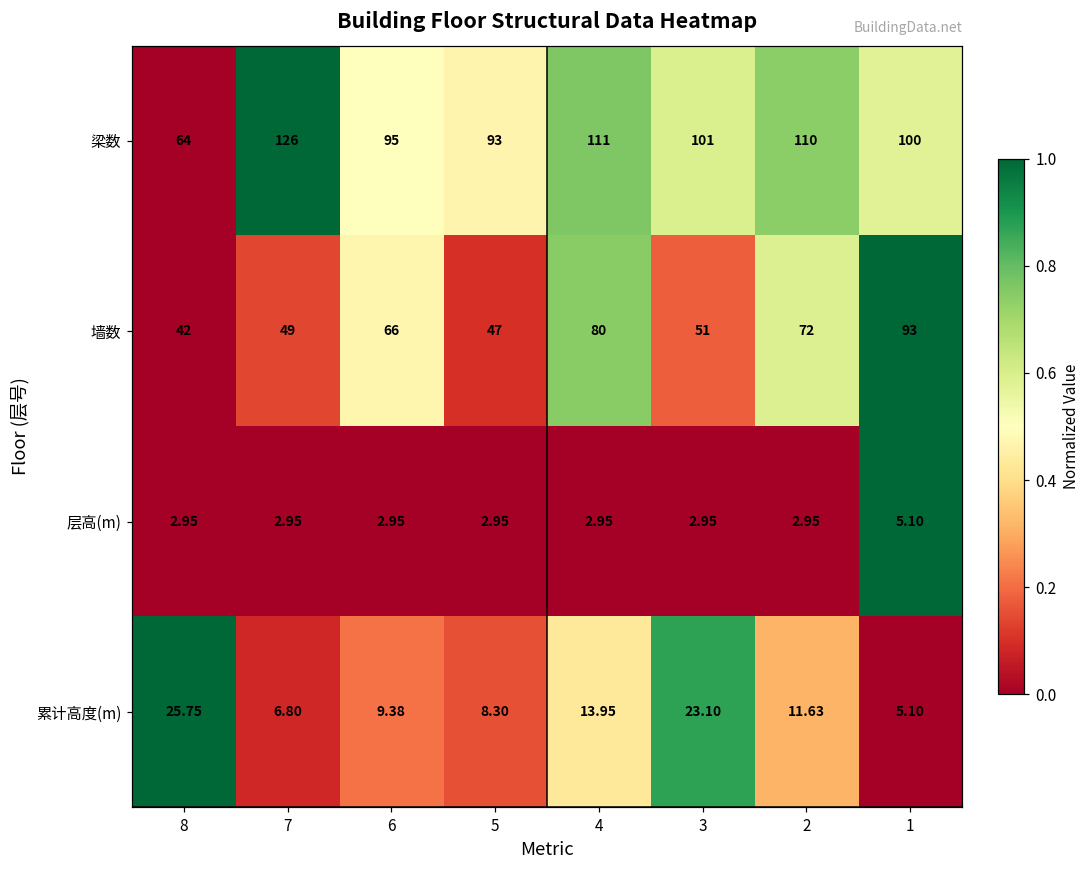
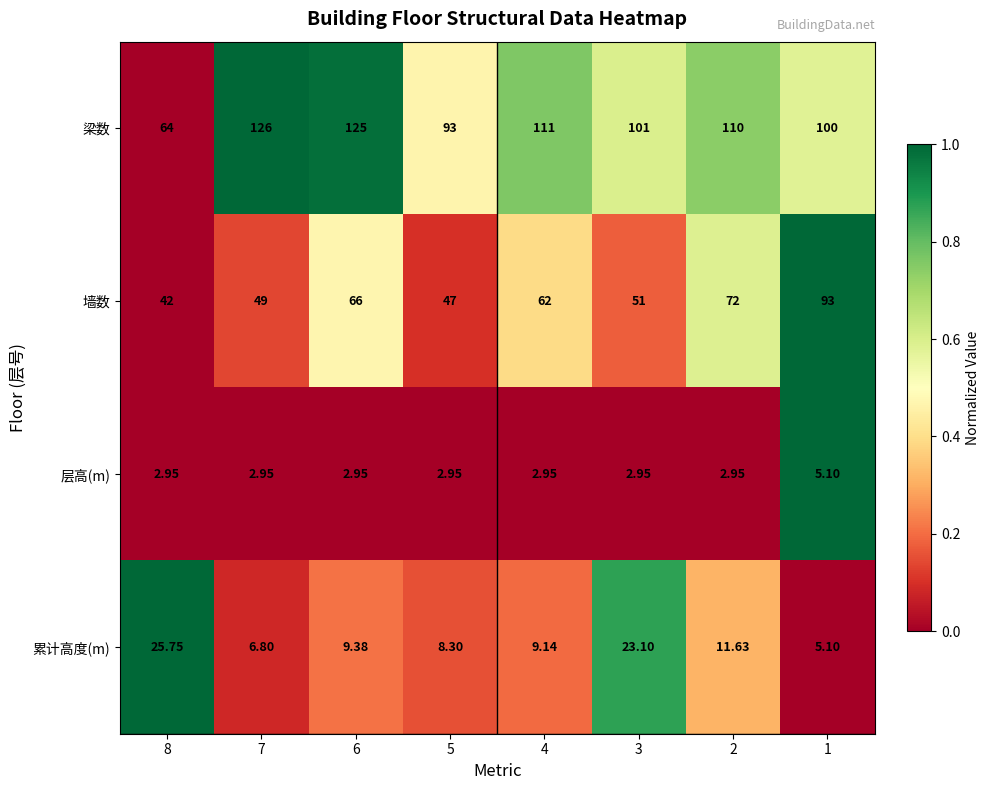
梁数, 6: 95 -> 125
墙数, 4: 80 -> 62
累计高度(m), 4: 13.95 -> 9.14
